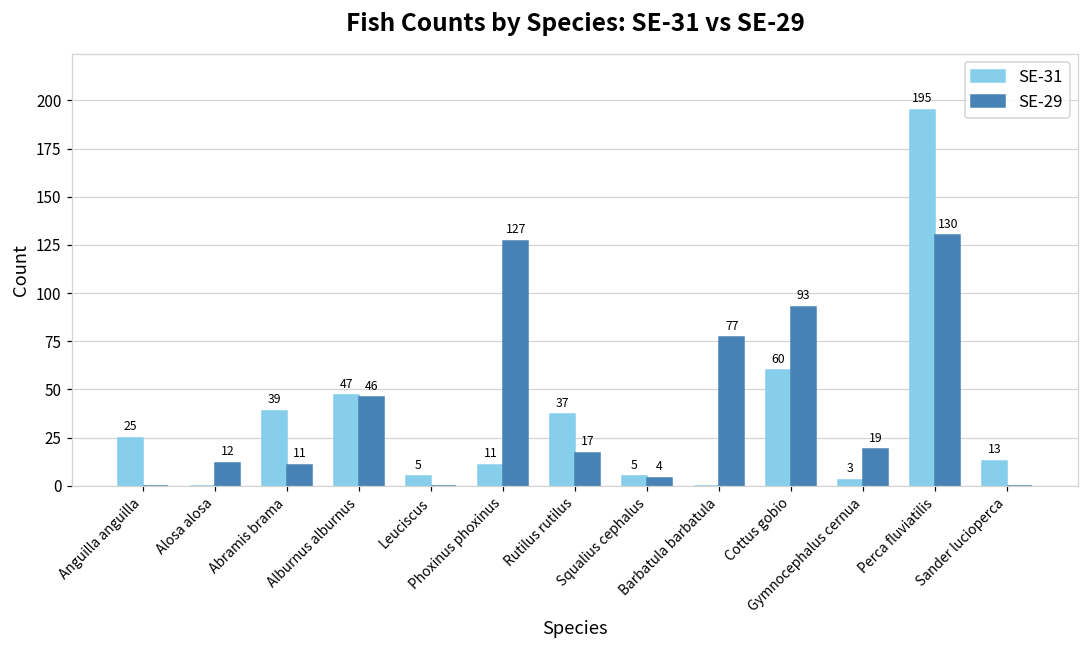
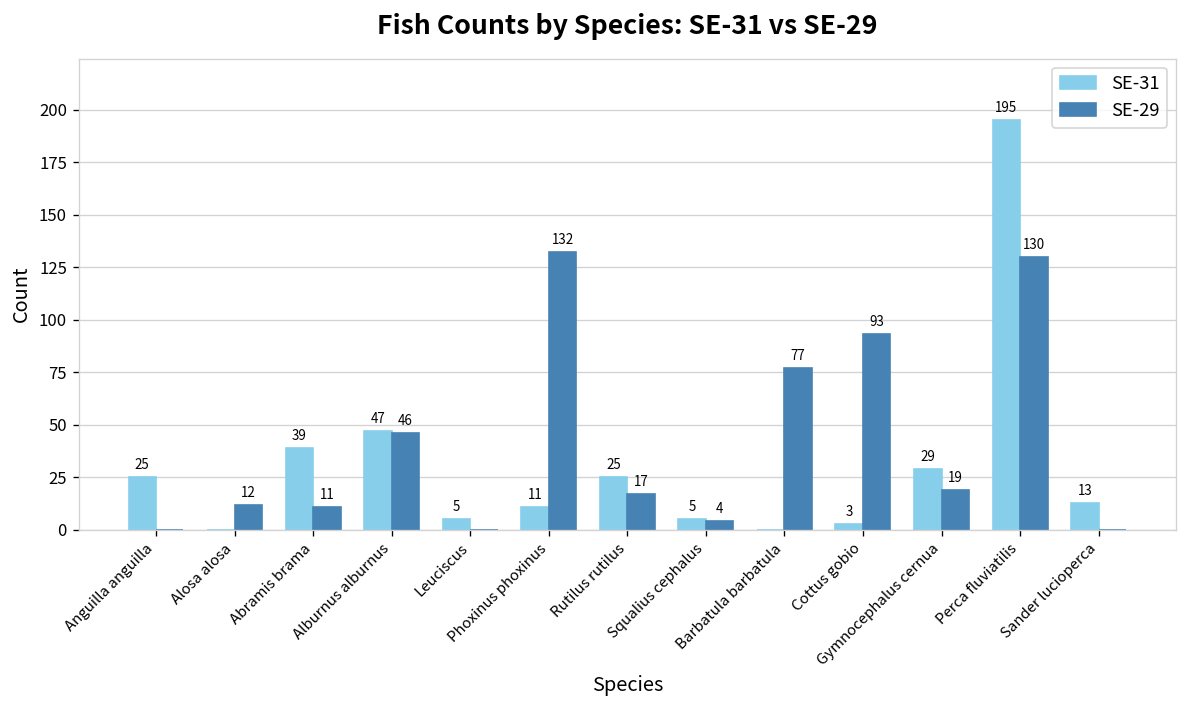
SE-29, Phoxinus phoxinus: 127 -> 132
SE-31, Rutilus rutilus: 37 -> 25
SE-31, Cottus gobio: 60 -> 3
SE-31, Gymnocephalus cernua: 3 -> 29
